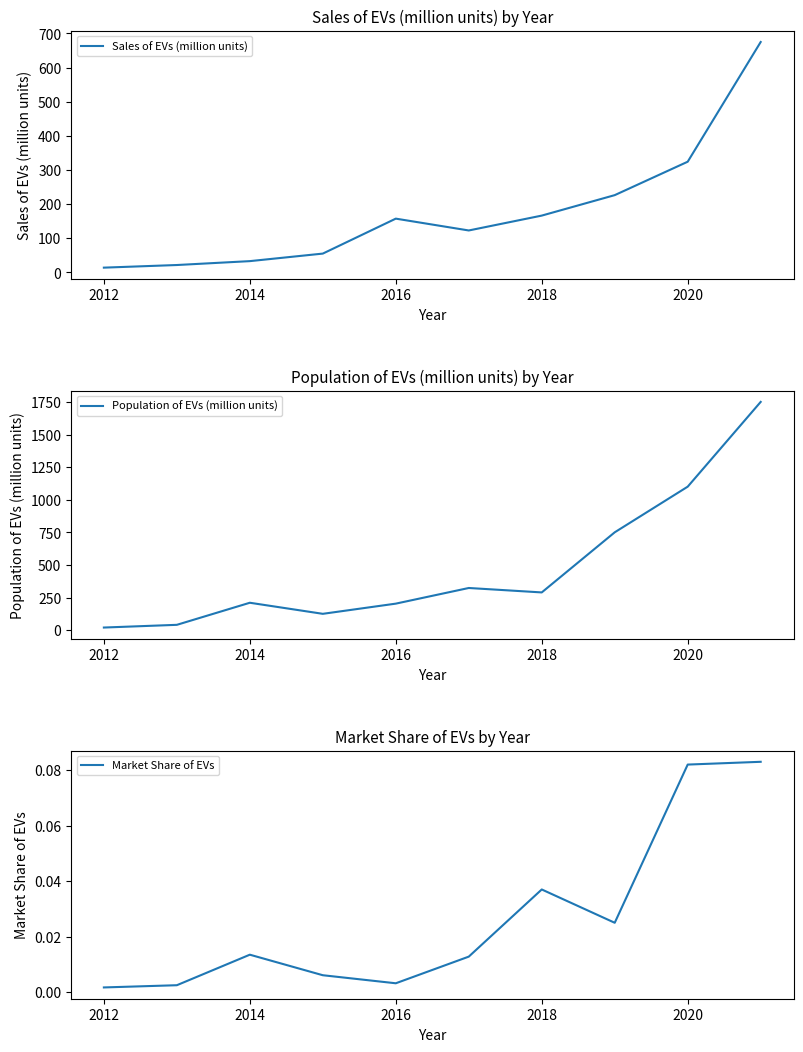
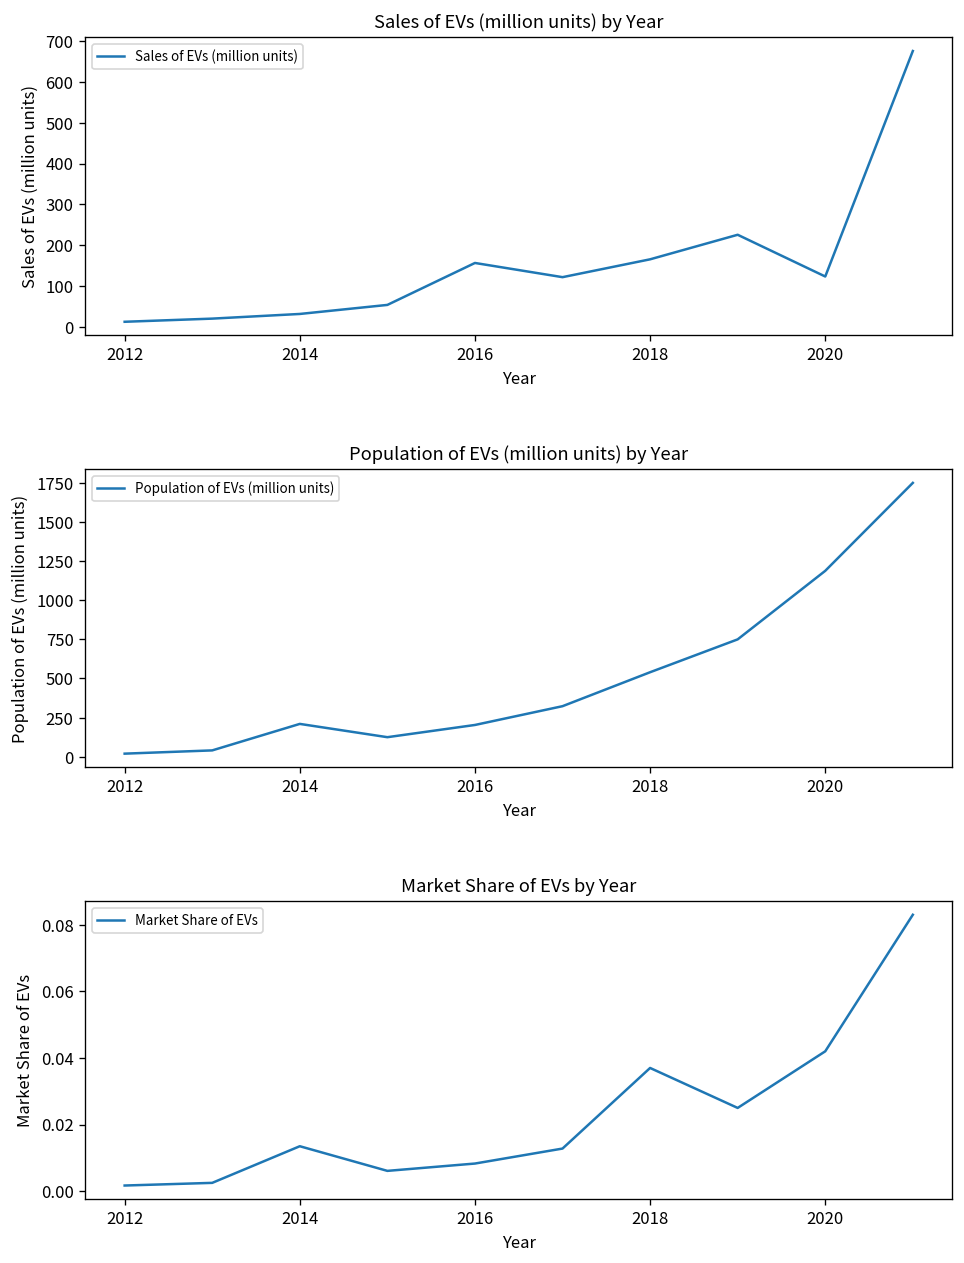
Sales of EVs (million units) by Year, 2020: 320 -> 120
Population of EVs (million units) by Year, 2018: 290 -> 540
Population of EVs (million units) by Year, 2020: 1100 -> 1190
Market Share of EVs by Year, 2016: 0.003 -> 0.008
Market Share of EVs by Year, 2020: 0.082 -> 0.042
